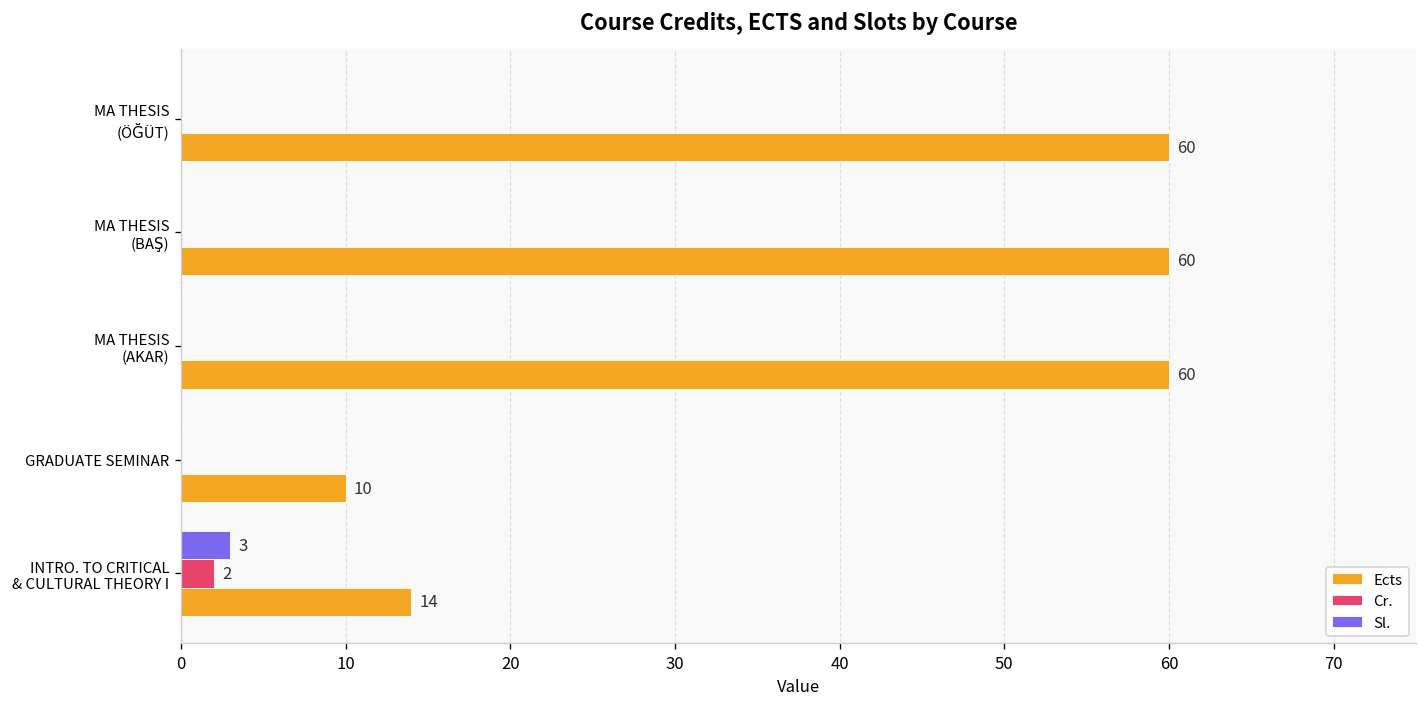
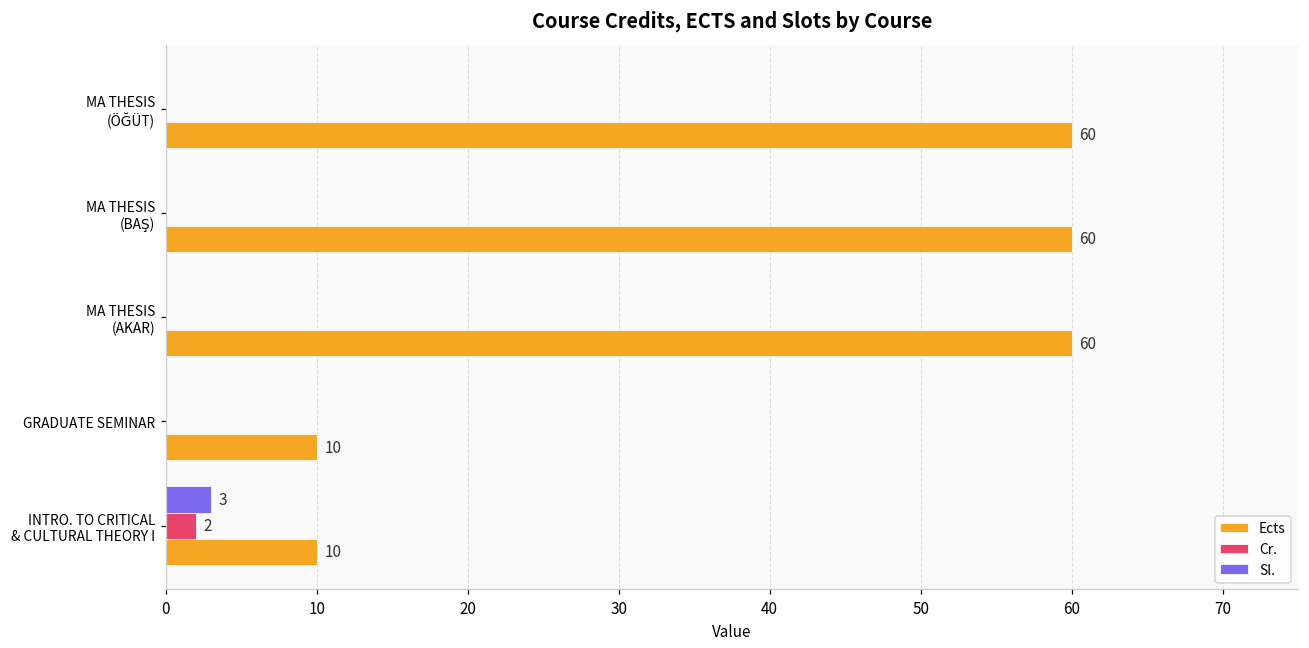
Ects, INTRO. TO CRITICAL & CULTURAL THEORY I: 14 -> 10
